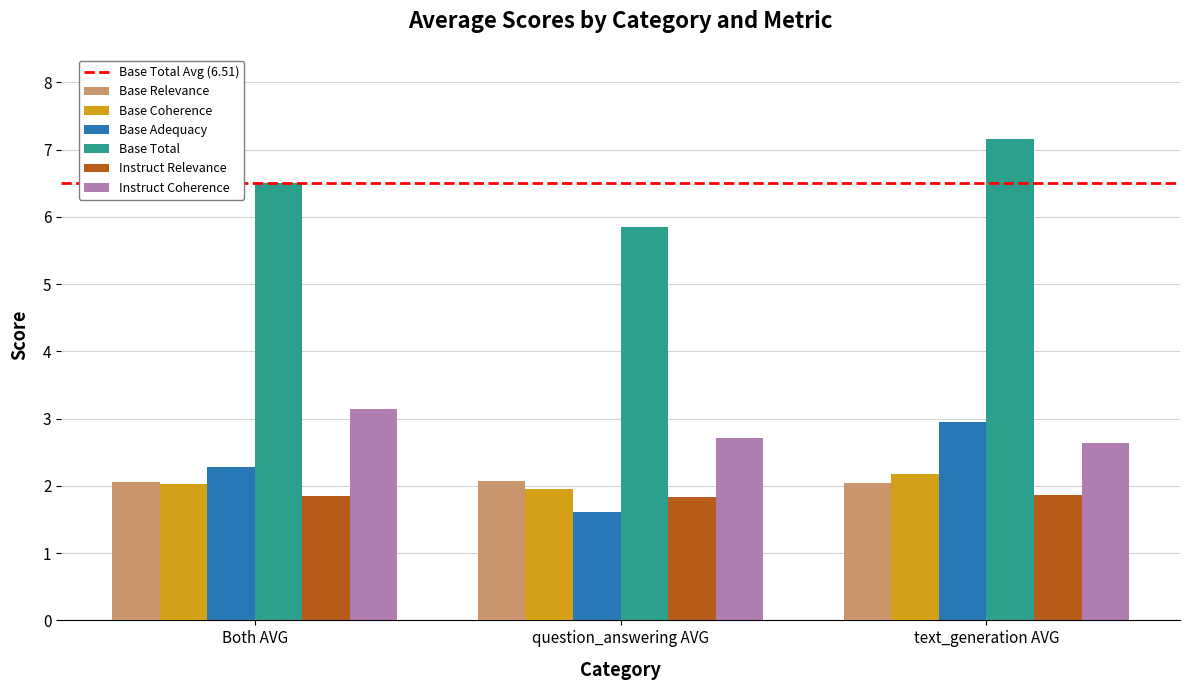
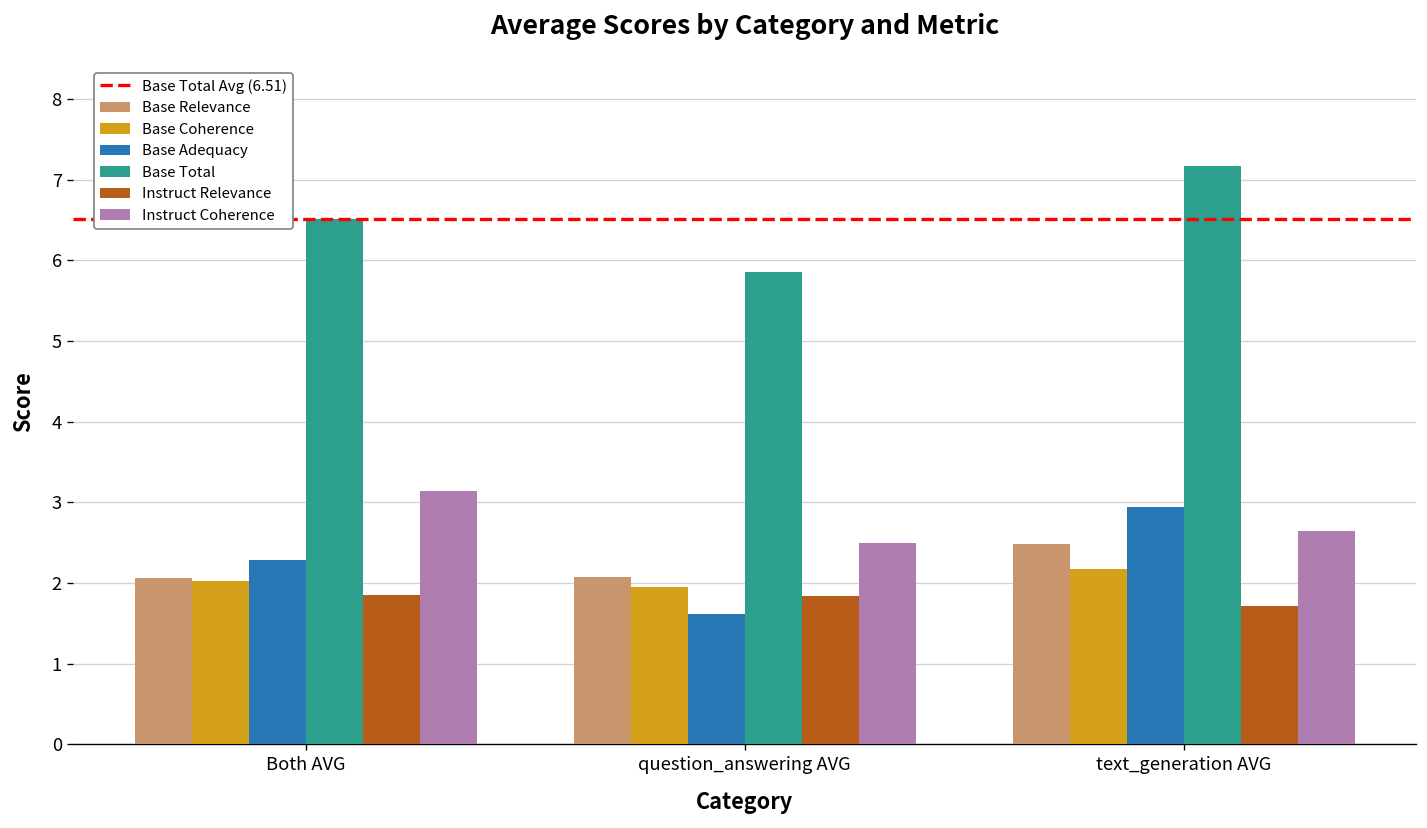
Instruct Coherence, question_answering AVG: 2.7 -> 2.5
Base Relevance, text_generation AVG: 2.0 -> 2.5
Instruct Relevance, text_generation AVG: 1.9 -> 1.7
